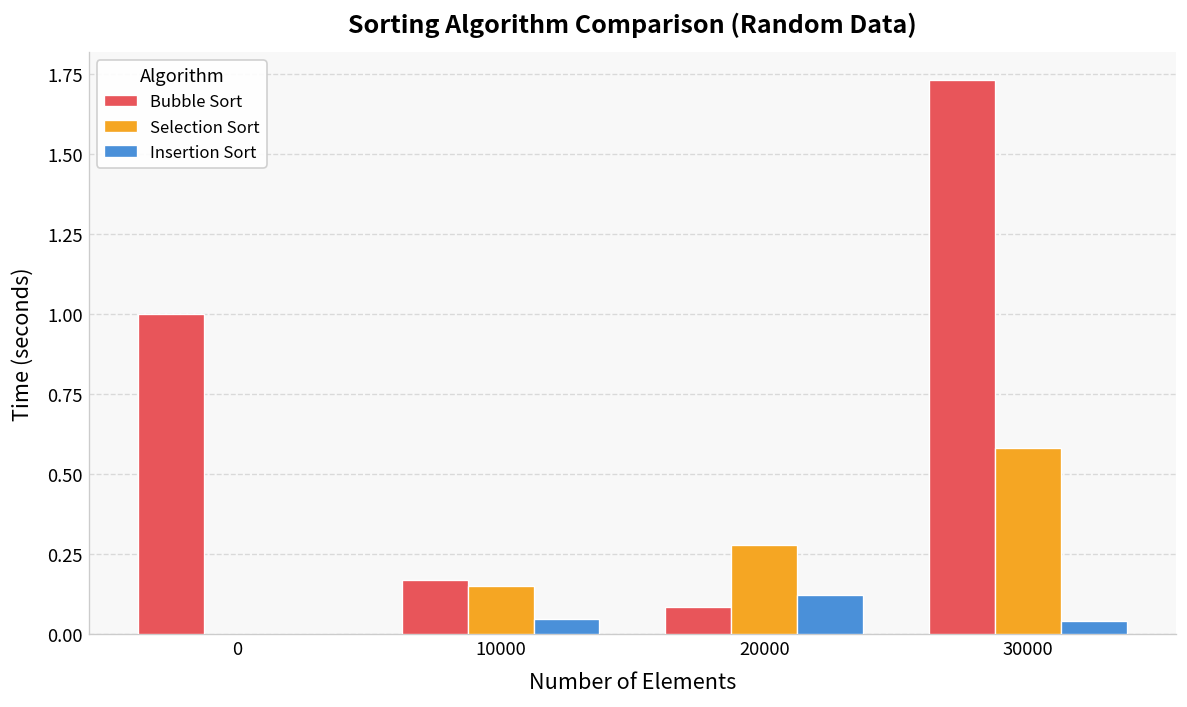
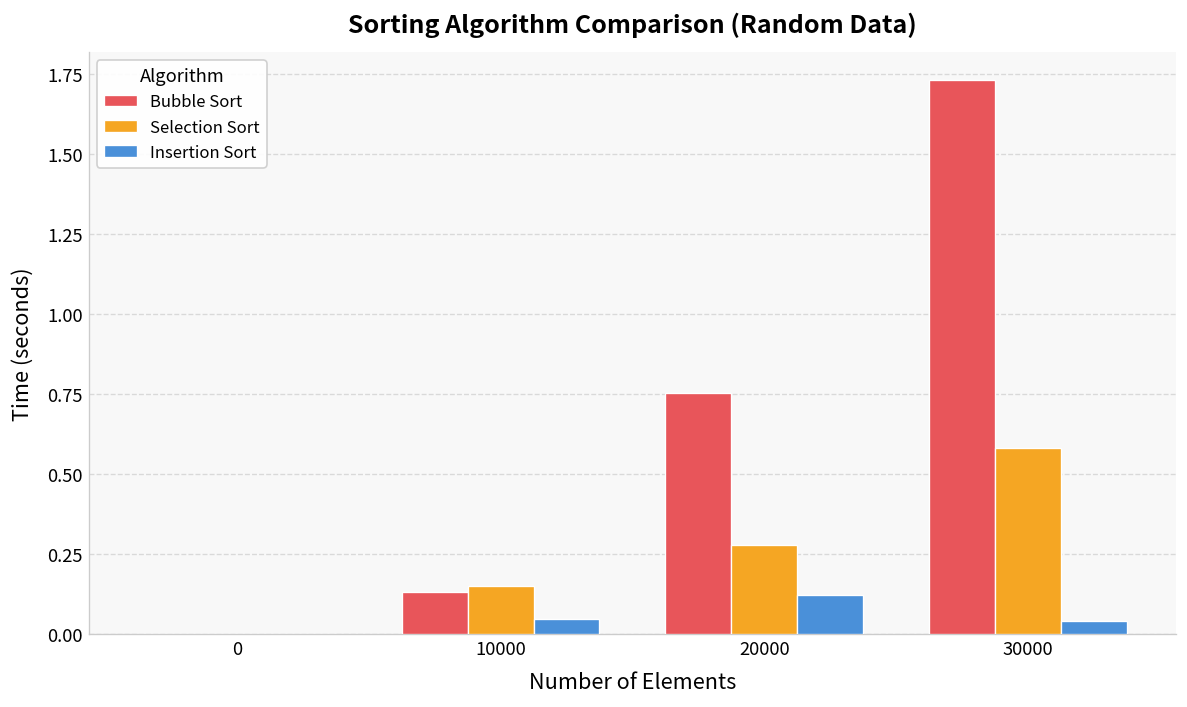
Bubble Sort, 0: 1 -> 0
Bubble Sort, 10000: 0.17 -> 0.13
Bubble Sort, 20000: 0.08 -> 0.75
